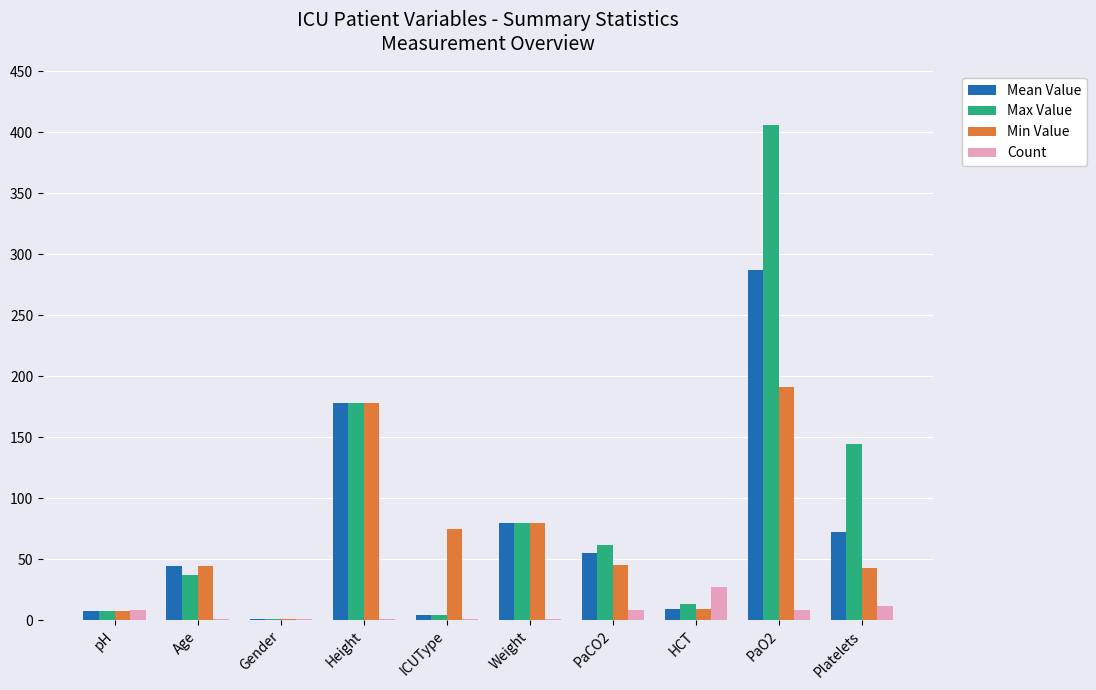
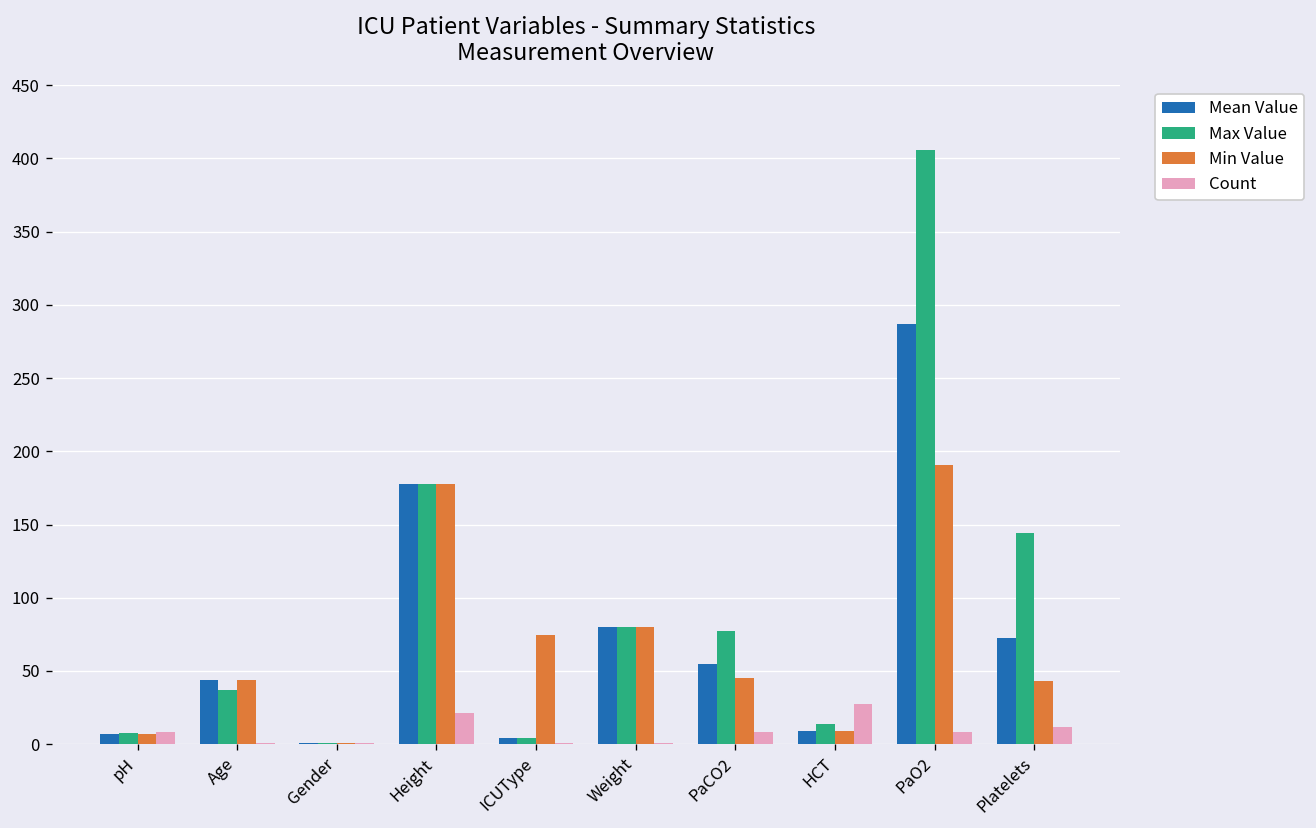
Count, Height: 1 -> 21
Max Value, PaCO2: 62 -> 77
